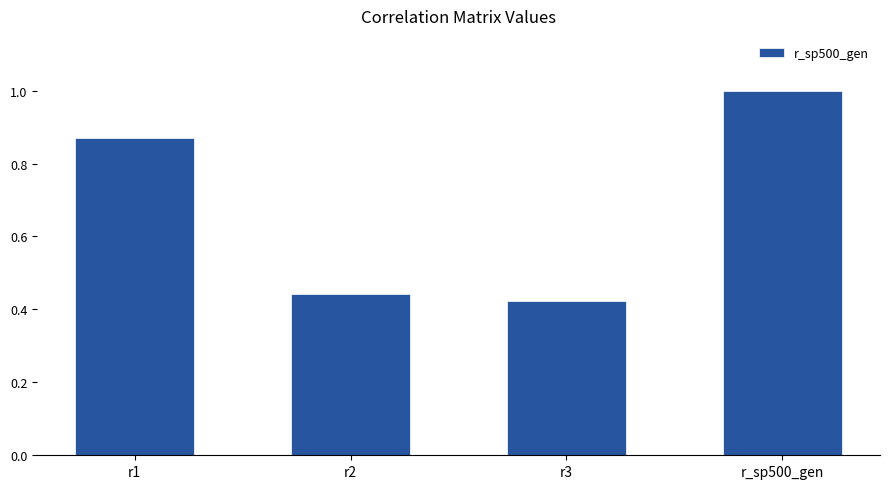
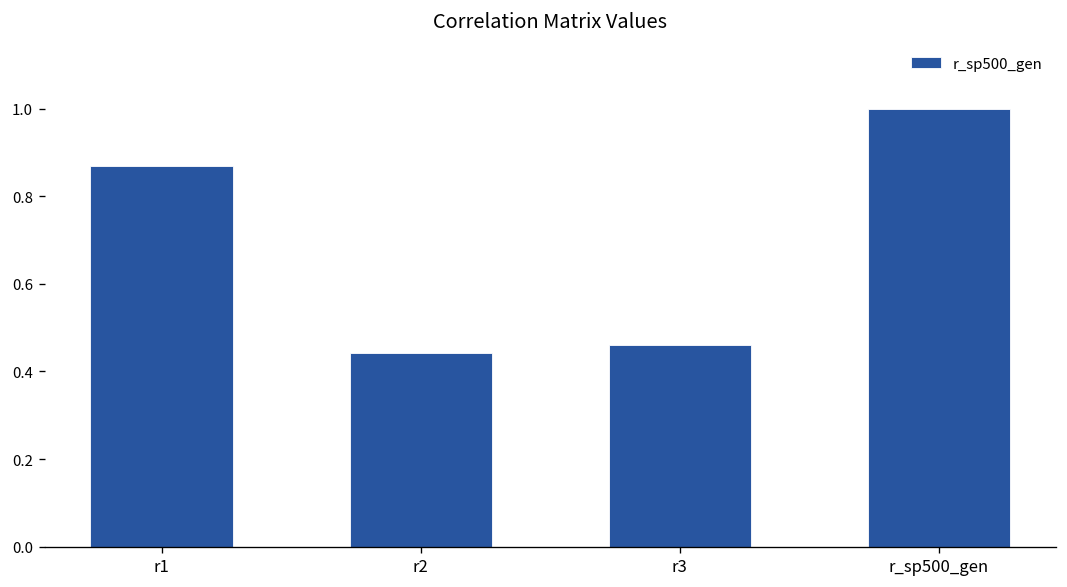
r3: 0.42 -> 0.46
